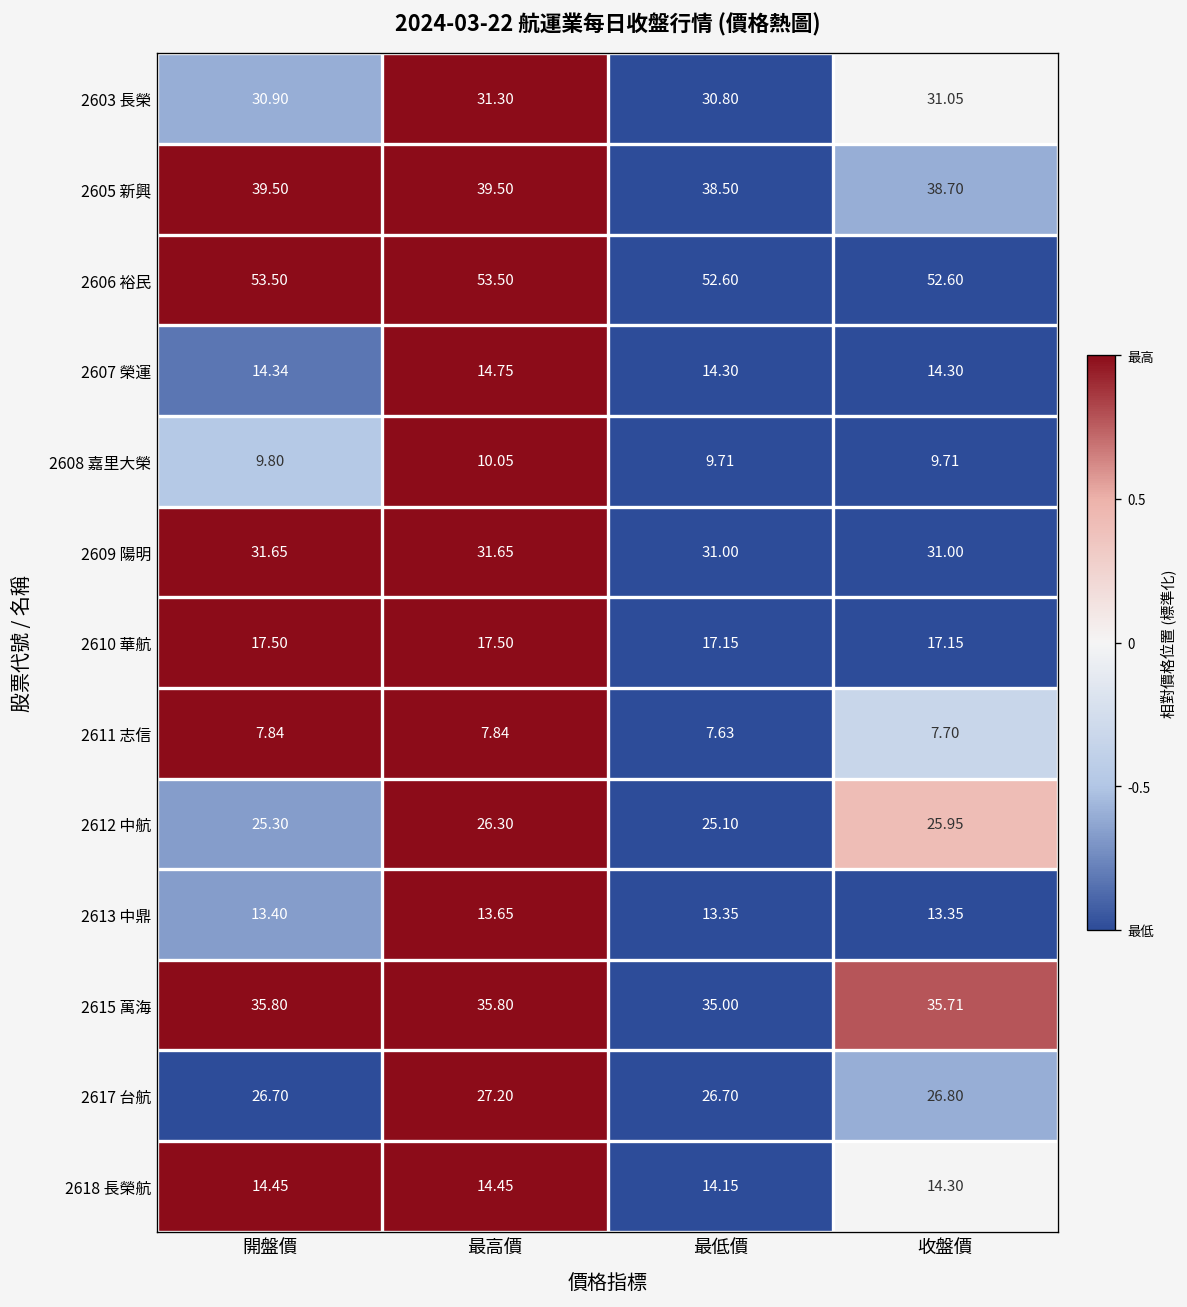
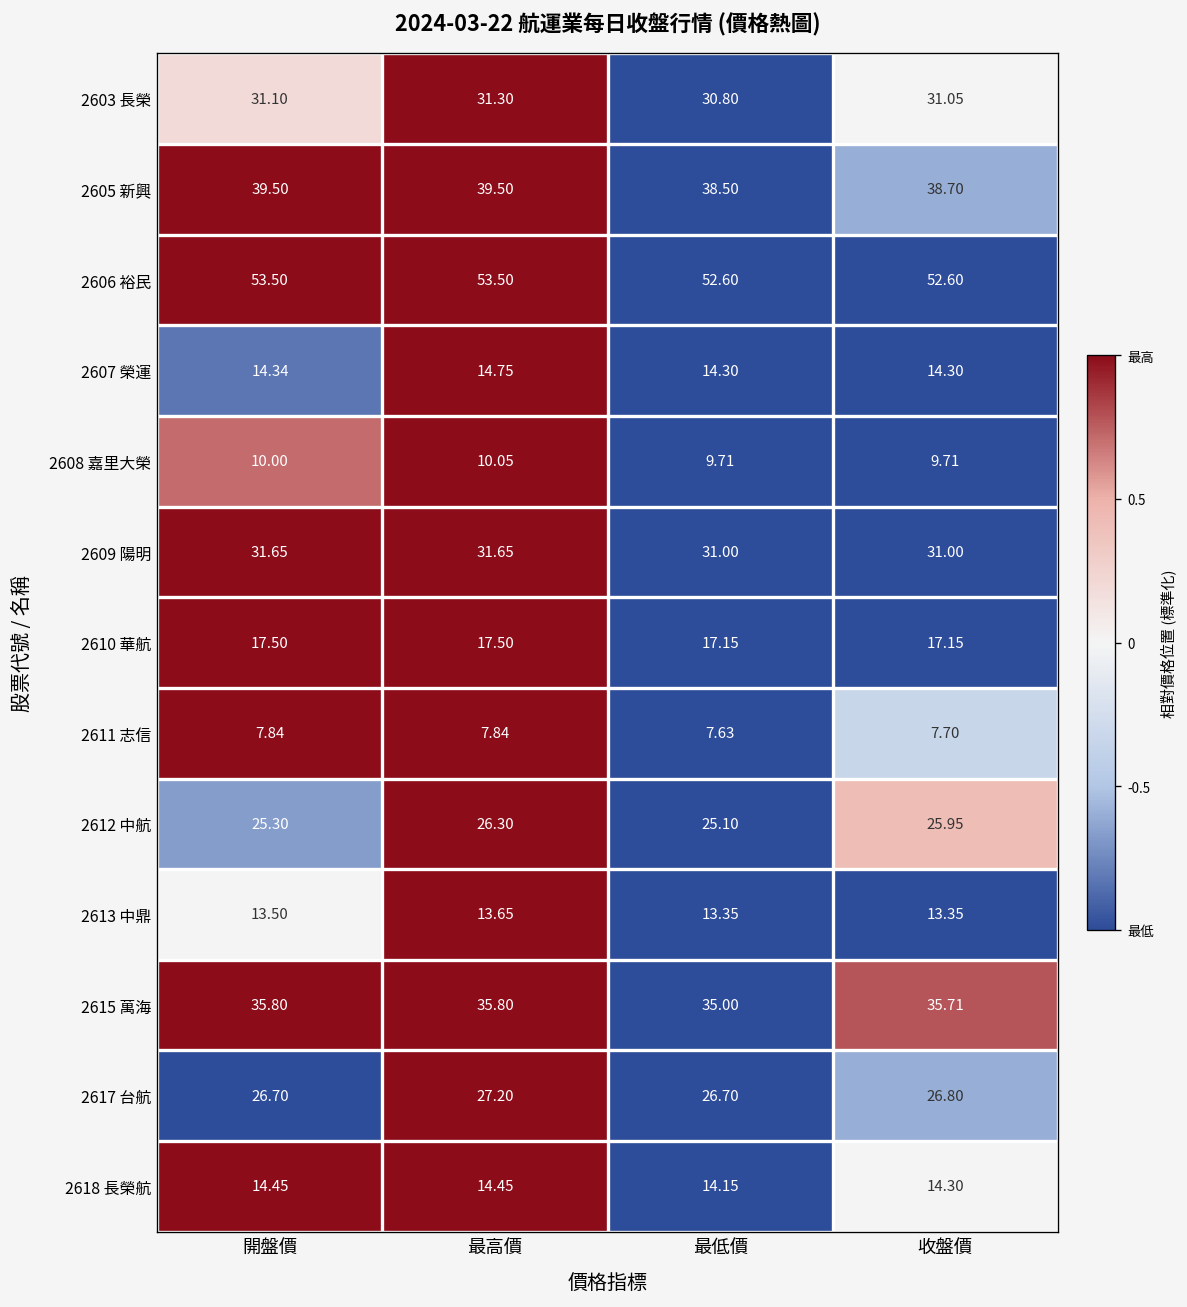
2603 長榮, 開盤價: 30.90 -> 31.10
2608 嘉里大榮, 開盤價: 9.80 -> 10.00
2613 中鼎, 開盤價: 13.40 -> 13.50
